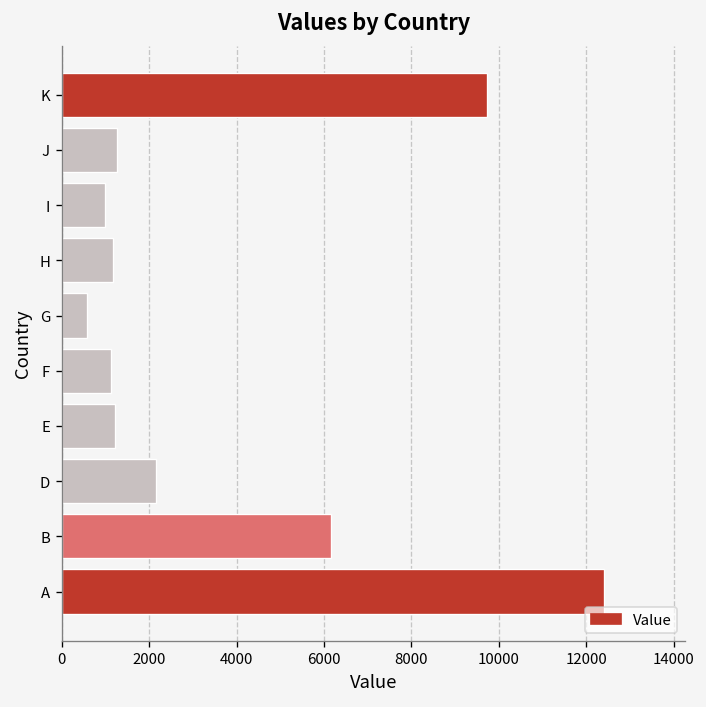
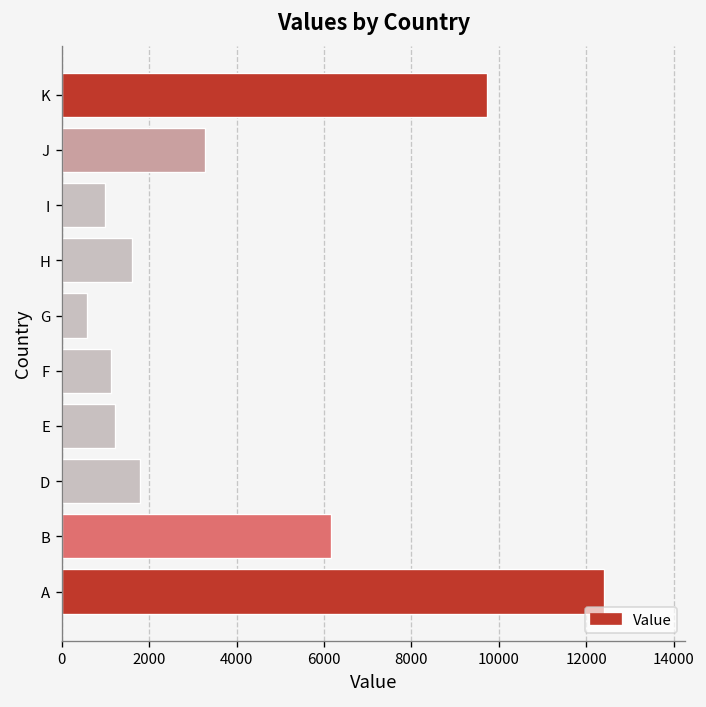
J: 1300 -> 3300
H: 1200 -> 1600
D: 2200 -> 1800
